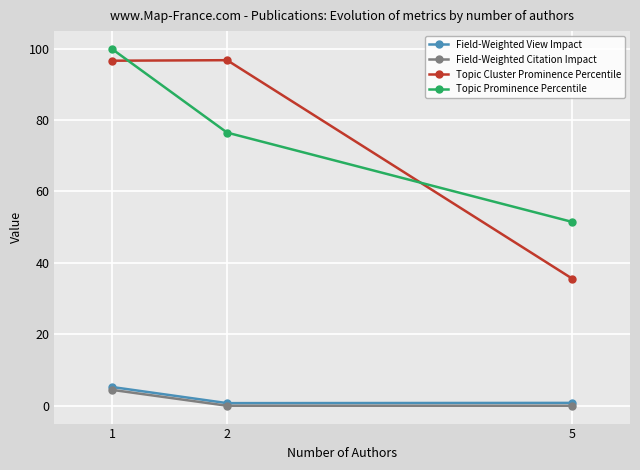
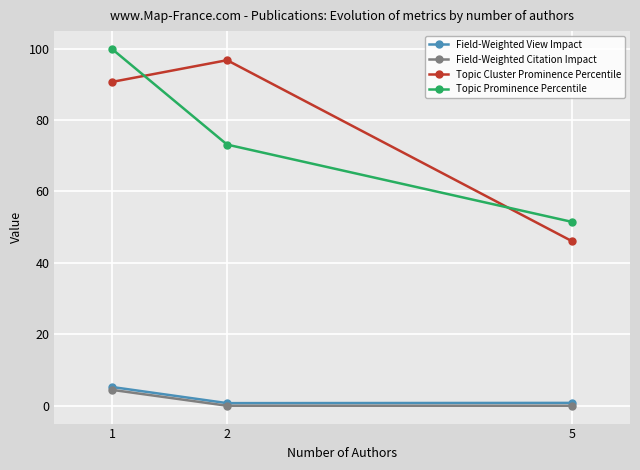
Topic Cluster Prominence Percentile, 1: 97 -> 91
Topic Prominence Percentile, 2: 76 -> 73
Topic Cluster Prominence Percentile, 5: 36 -> 46
